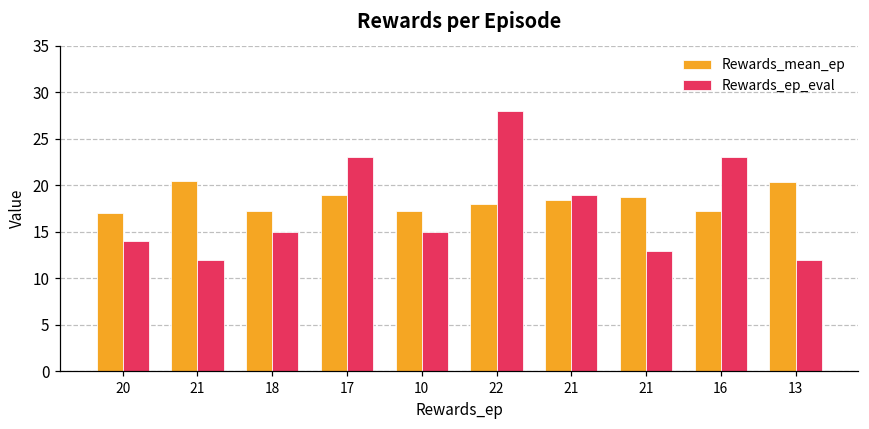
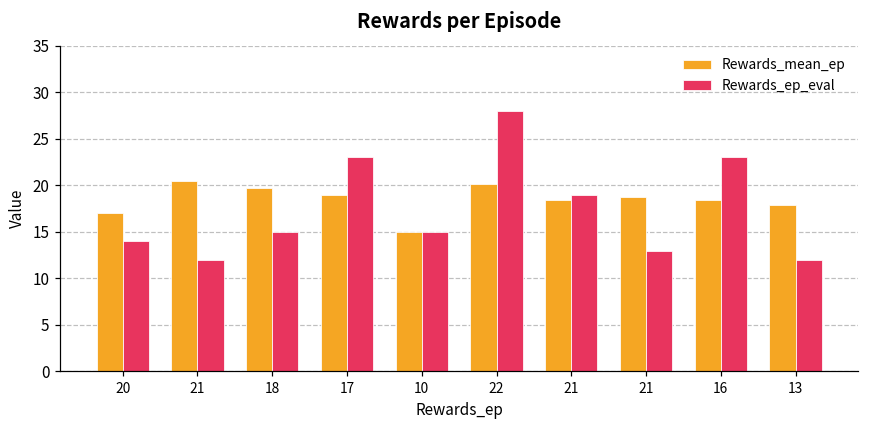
Rewards_mean_ep, 18: 17 -> 20
Rewards_mean_ep, 10: 17 -> 15
Rewards_mean_ep, 22: 18 -> 20
Rewards_mean_ep, 16: 17 -> 18
Rewards_mean_ep, 13: 20 -> 18
